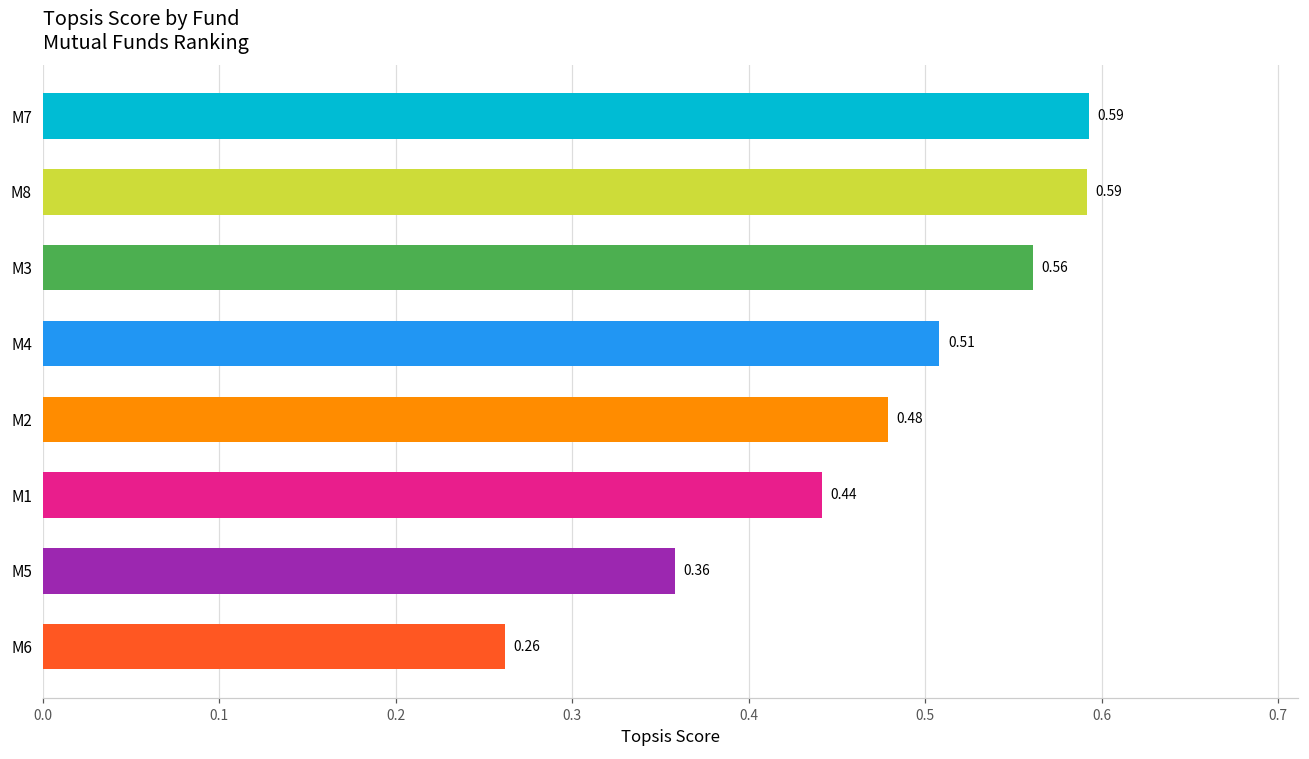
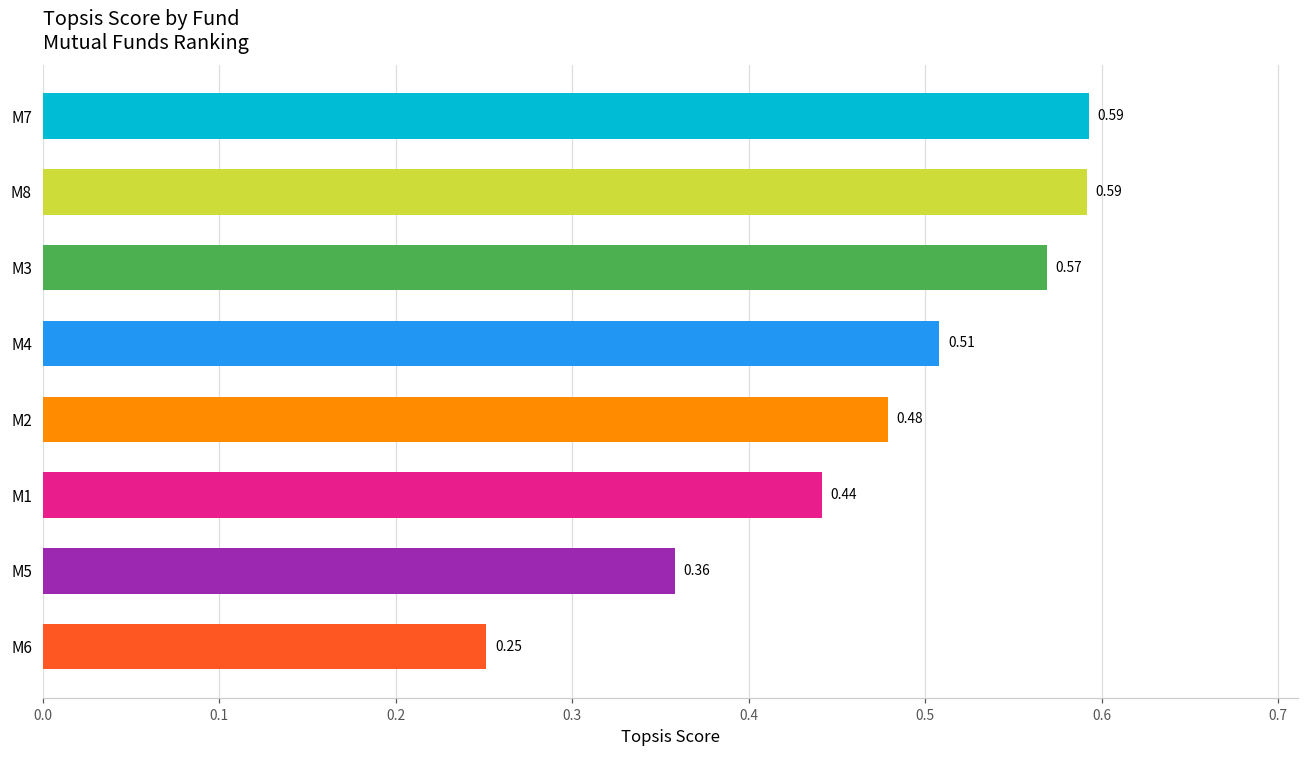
M3: 0.56 -> 0.57
M6: 0.26 -> 0.25
